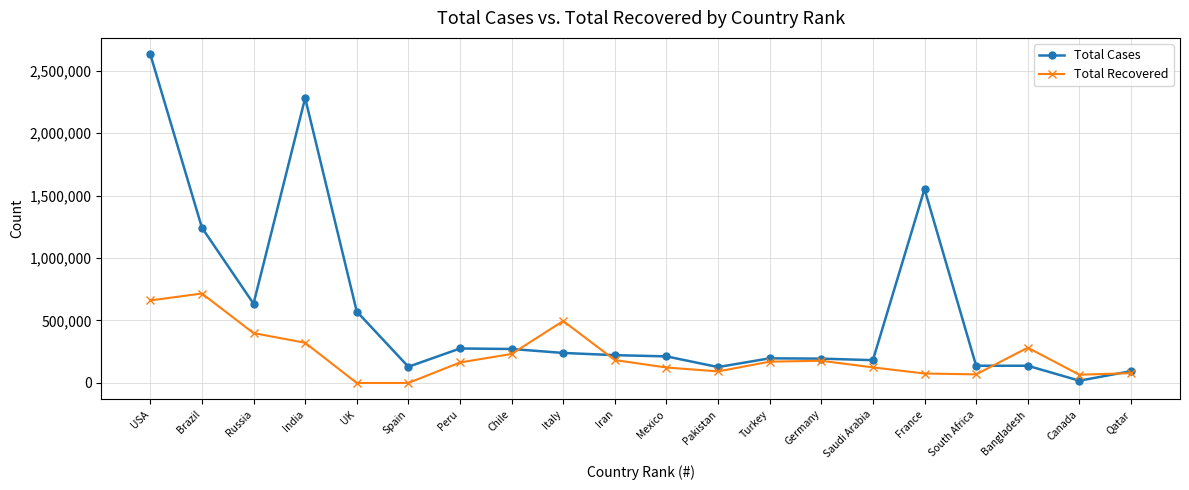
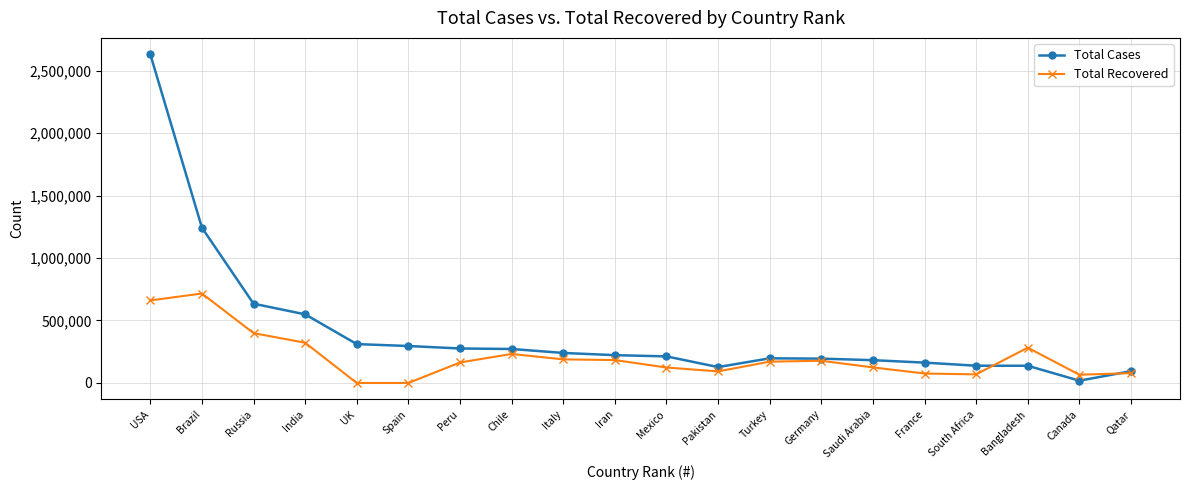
Total Cases, India: 2,280,000 -> 550,000
Total Cases, UK: 570,000 -> 310,000
Total Cases, Spain: 130,000 -> 300,000
Total Recovered, Italy: 500,000 -> 190,000
Total Cases, France: 1,550,000 -> 160,000
